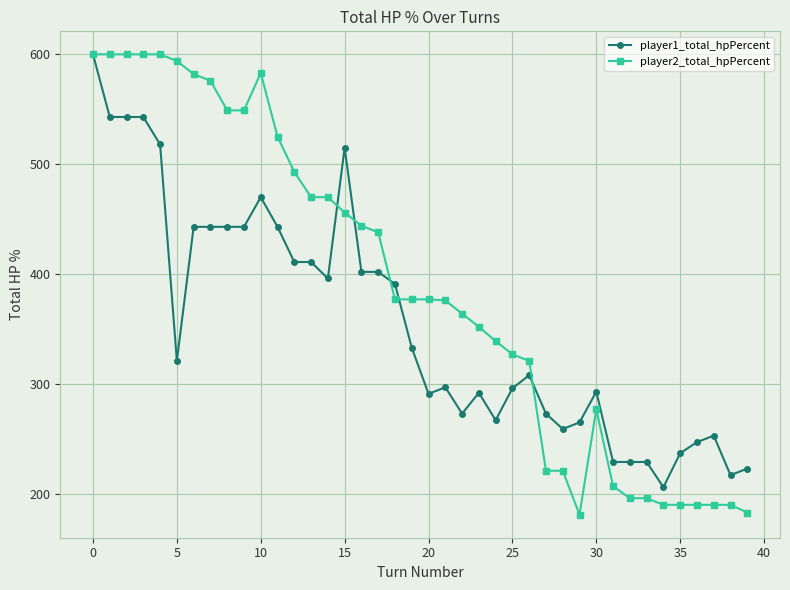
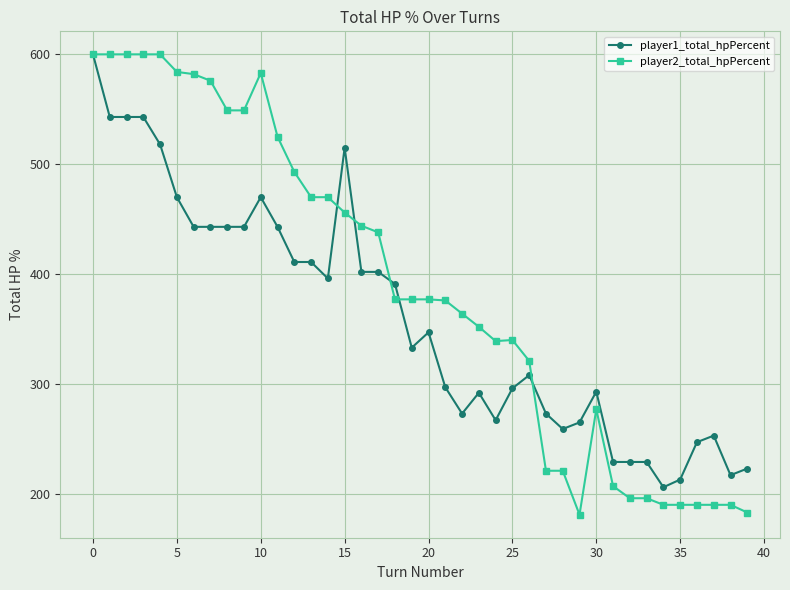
player1_total_hpPercent, 5: 321 -> 470
player2_total_hpPercent, 5: 594 -> 584
player1_total_hpPercent, 20: 291 -> 347
player2_total_hpPercent, 25: 327 -> 340
player1_total_hpPercent, 35: 237 -> 213
